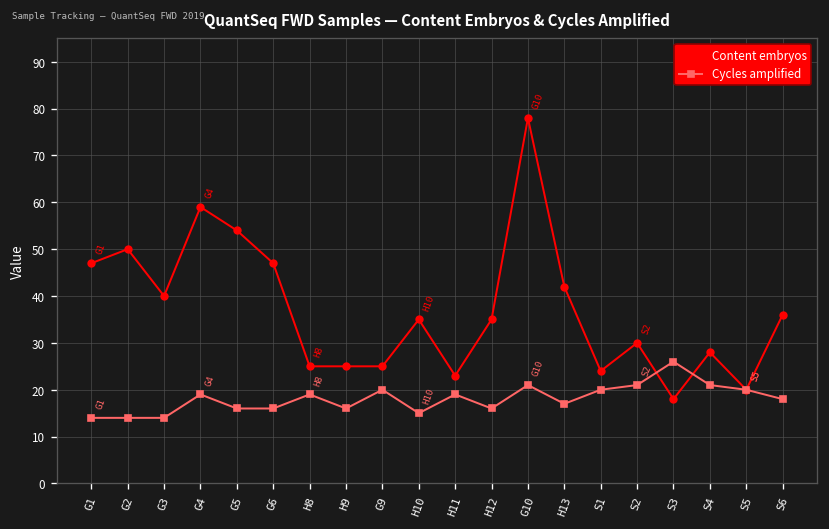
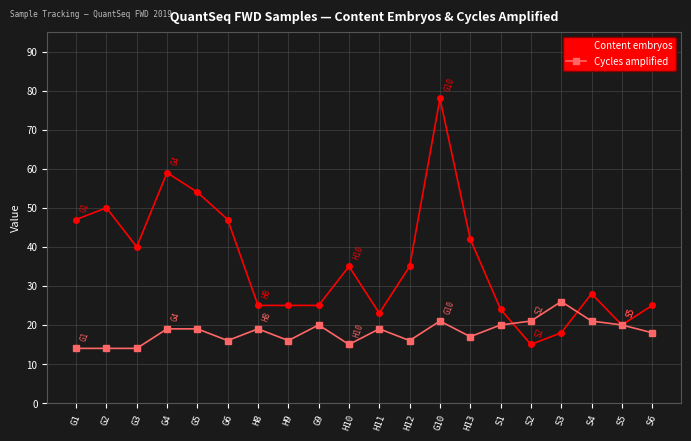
Cycles amplified, G5: 16 -> 19
Content embryos, S2: 30 -> 15
Content embryos, S6: 36 -> 25
